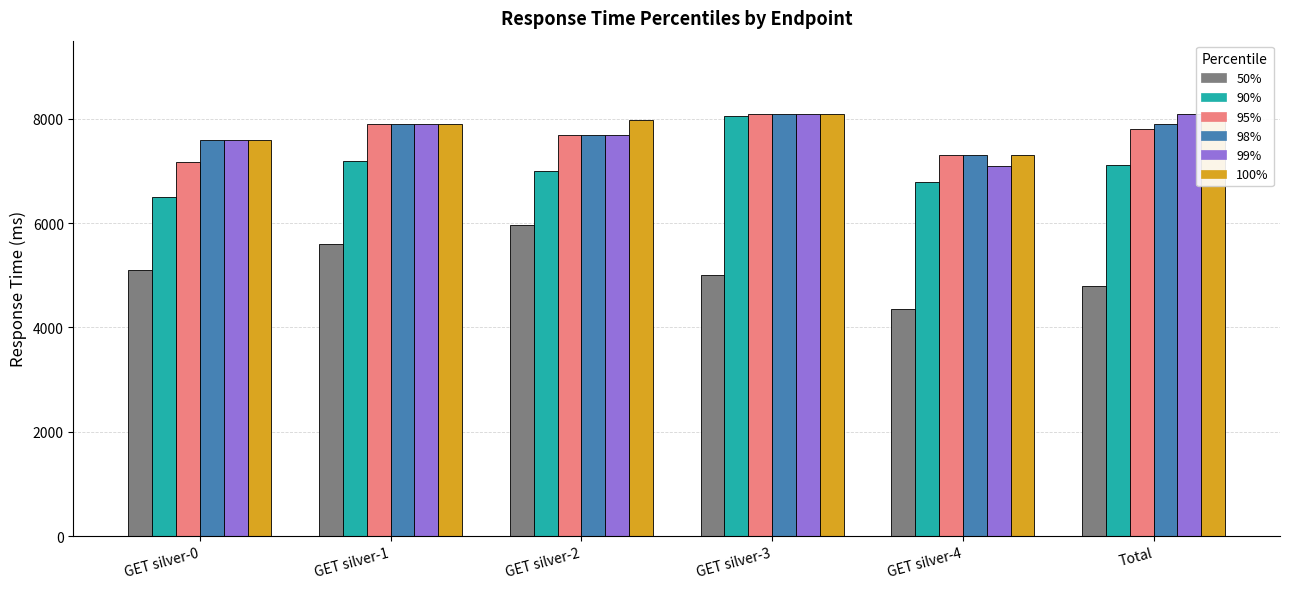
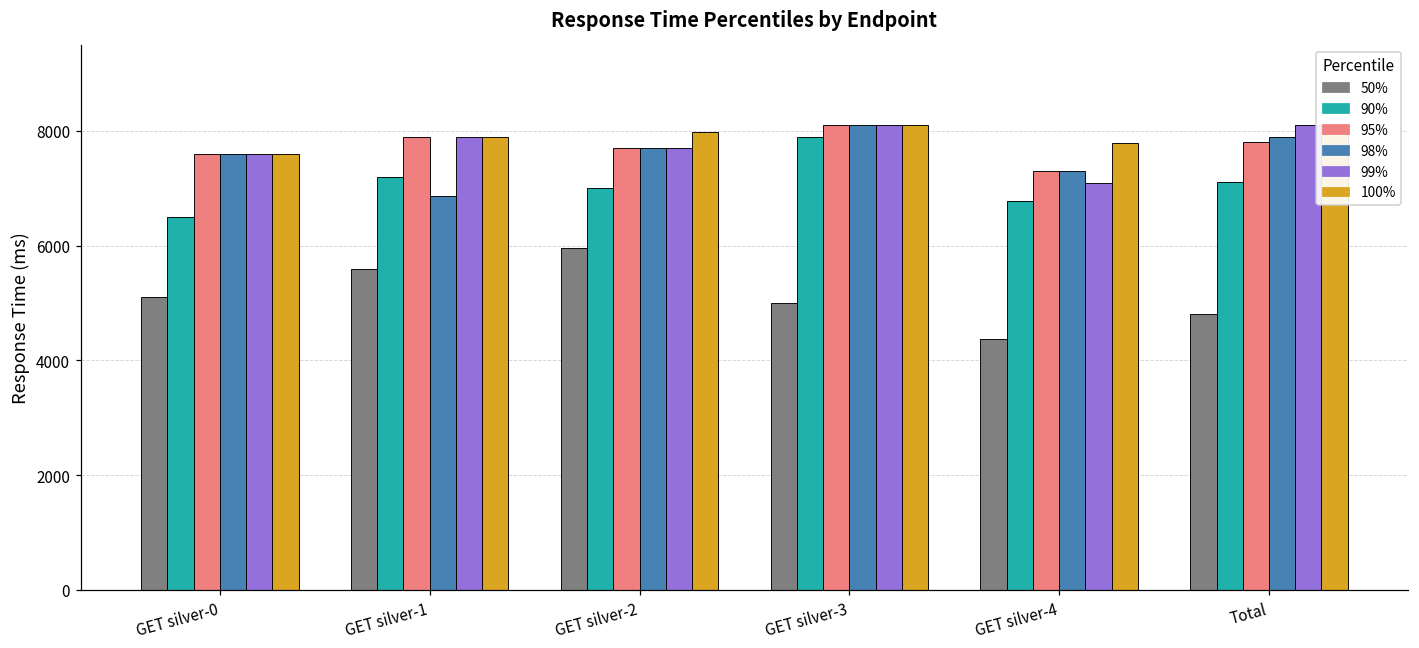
95%, GET silver-0: 7200 -> 7600
98%, GET silver-1: 7900 -> 6900
90%, GET silver-3: 8100 -> 7900
100%, GET silver-4: 7300 -> 7800
